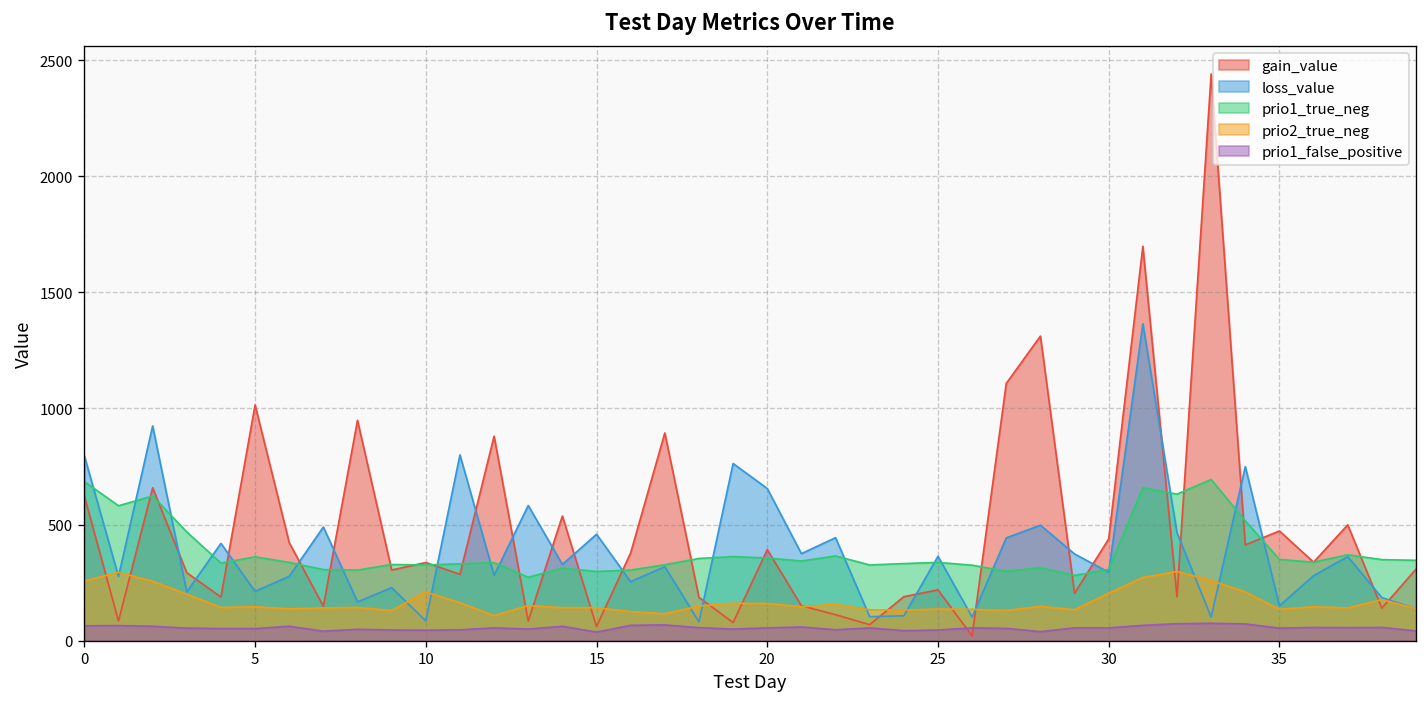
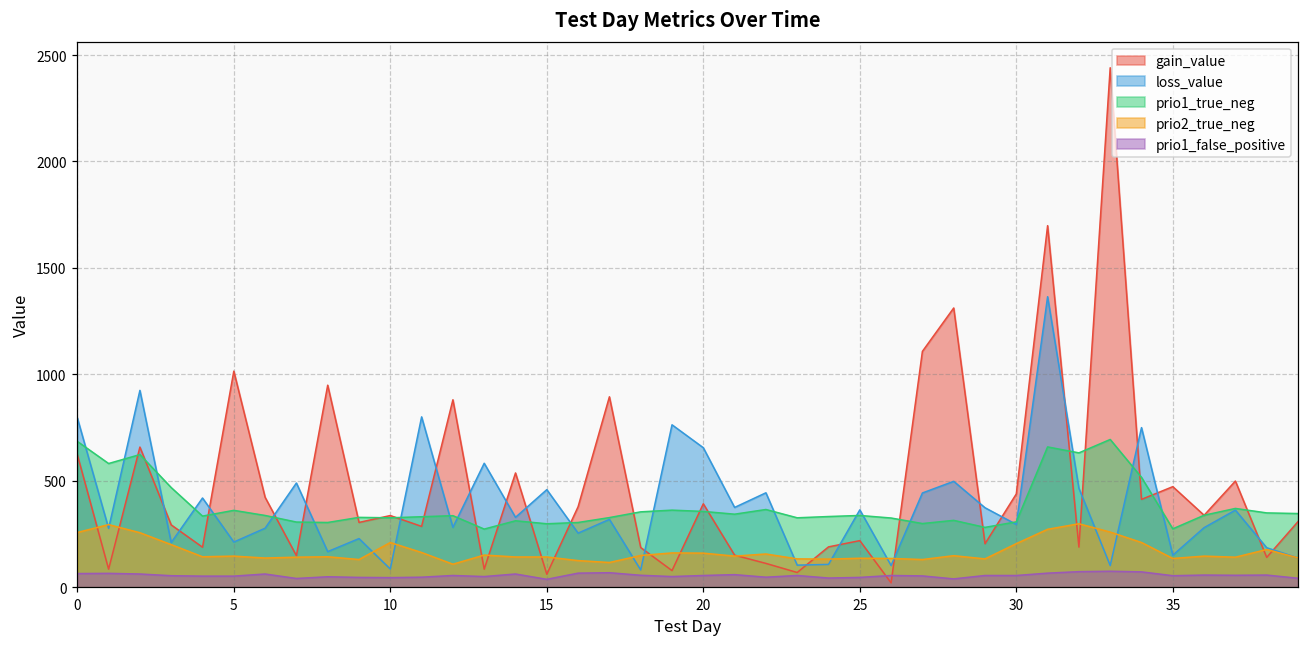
prio1_true_neg, 35: 350 -> 270
